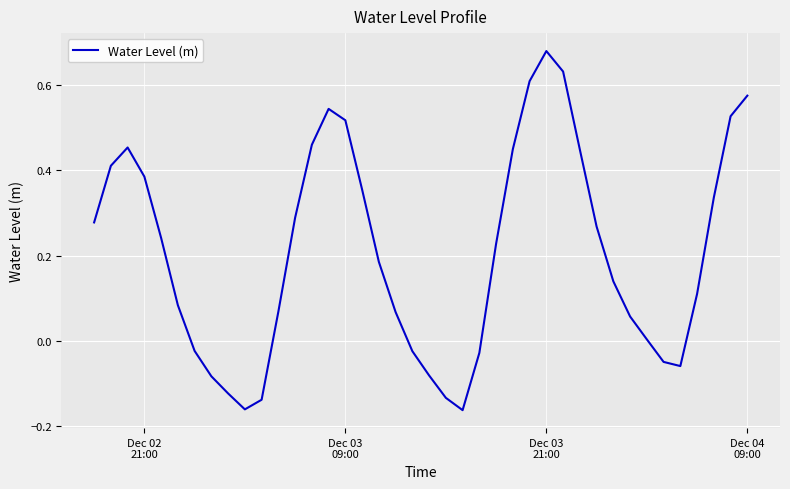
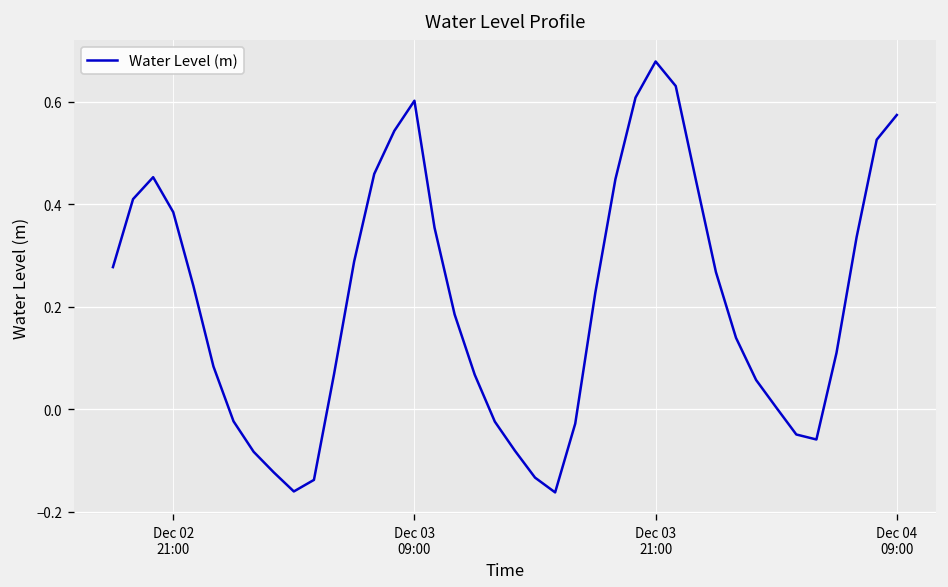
Dec 03 09:00: 0.52 -> 0.60
